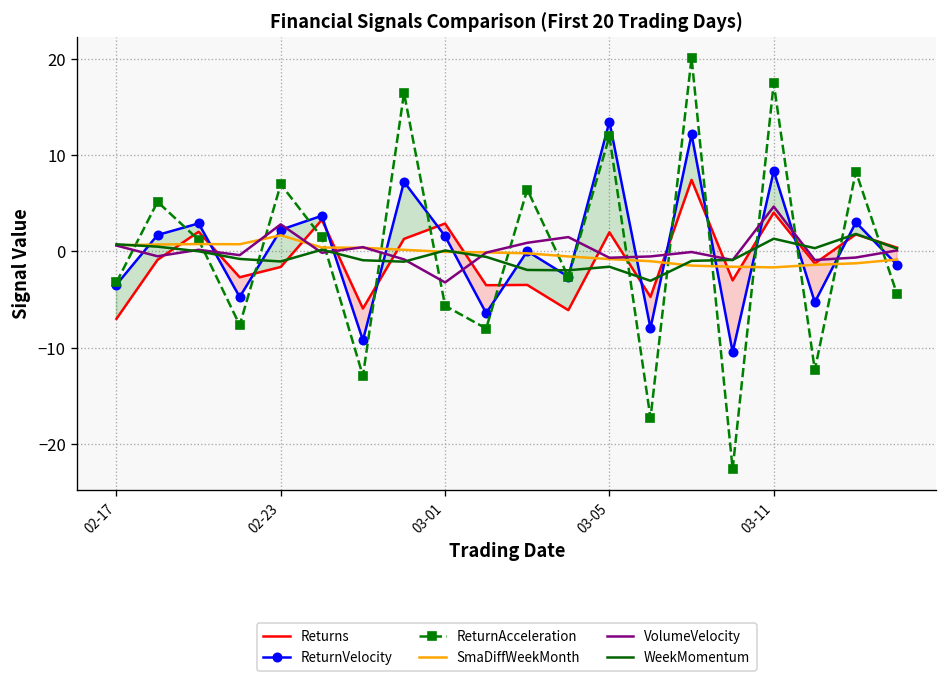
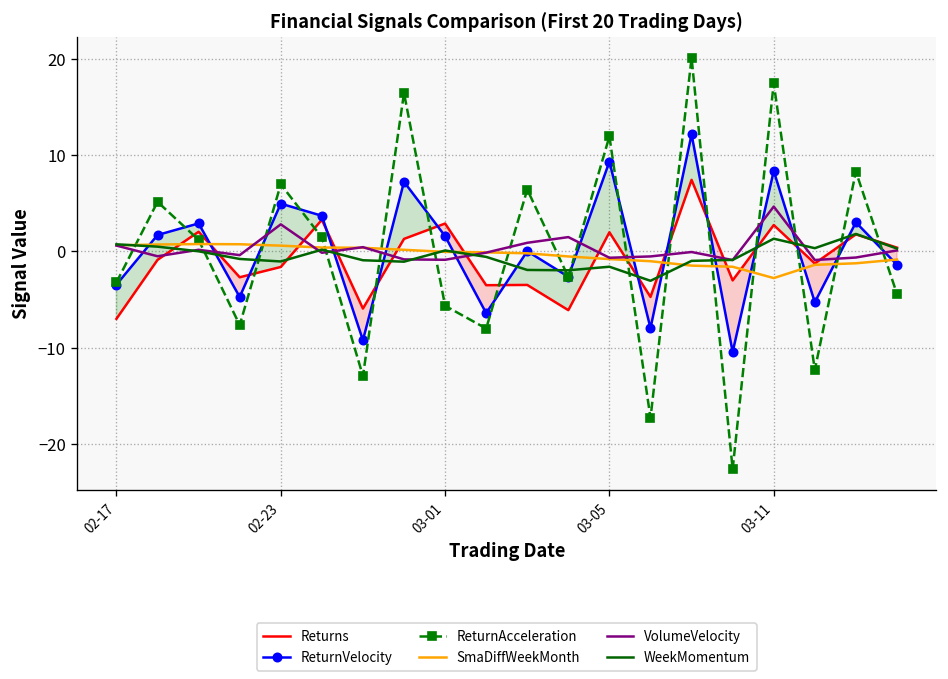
ReturnVelocity, 02-23: 2 -> 5
SmaDiffWeekMonth, 02-23: 2 -> 1
VolumeVelocity, 03-01: -3 -> -1
ReturnVelocity, 03-05: 13 -> 9
Returns, 03-11: 4 -> 3
SmaDiffWeekMonth, 03-11: -2 -> -3
